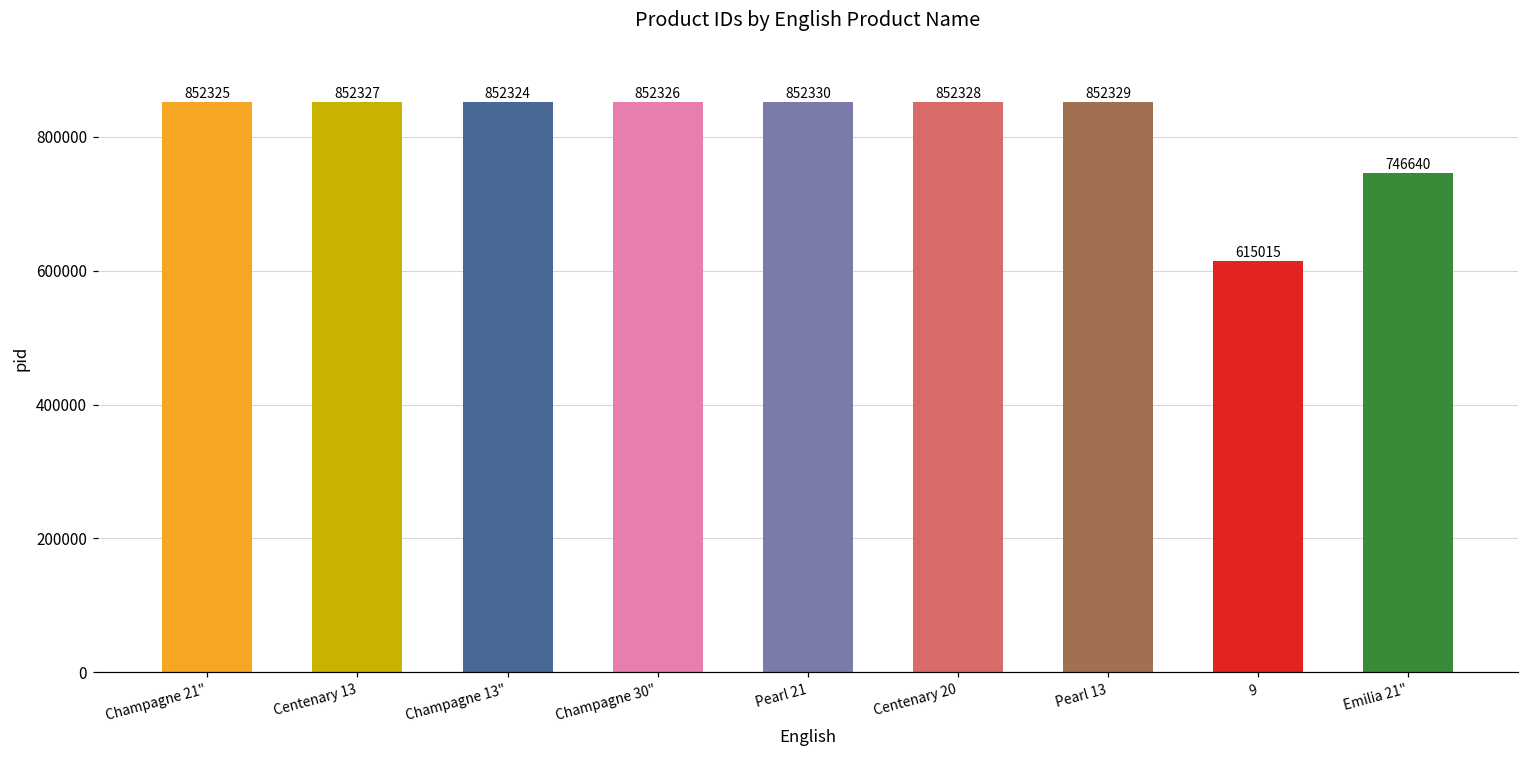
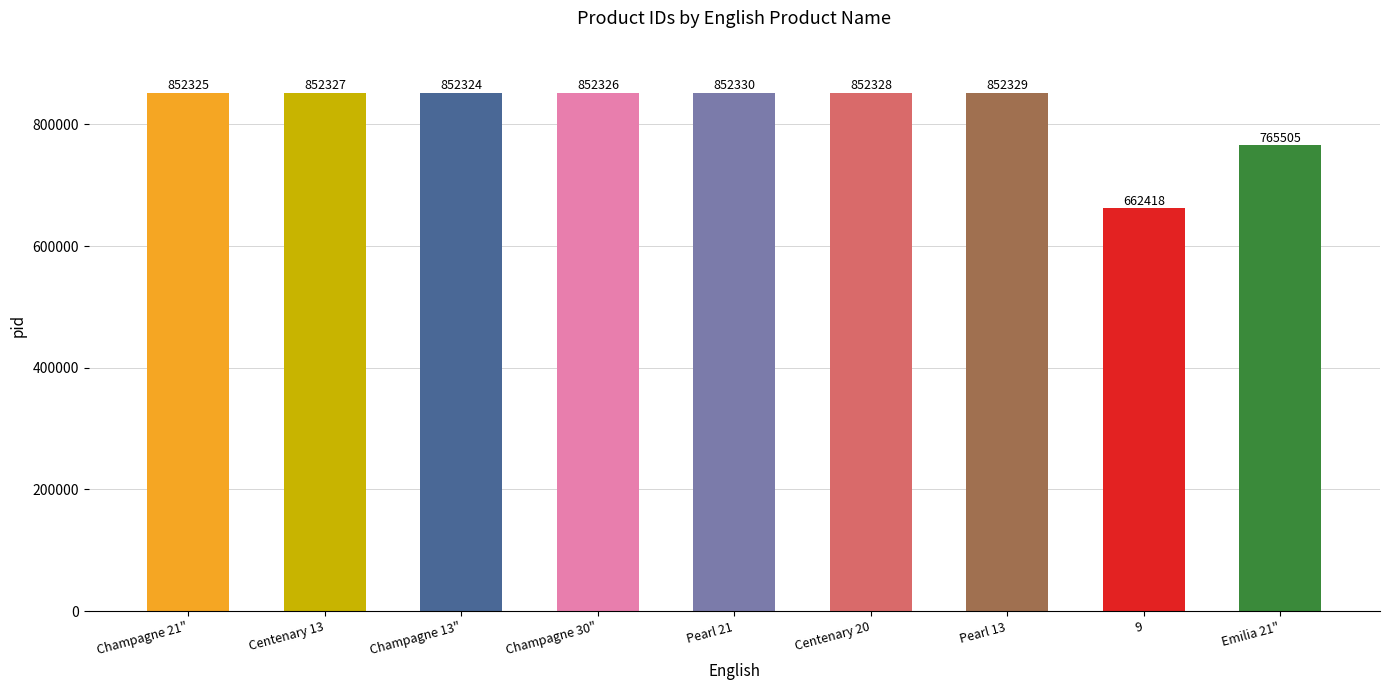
9: 615015 -> 662418
Emilia 21": 746640 -> 765505
